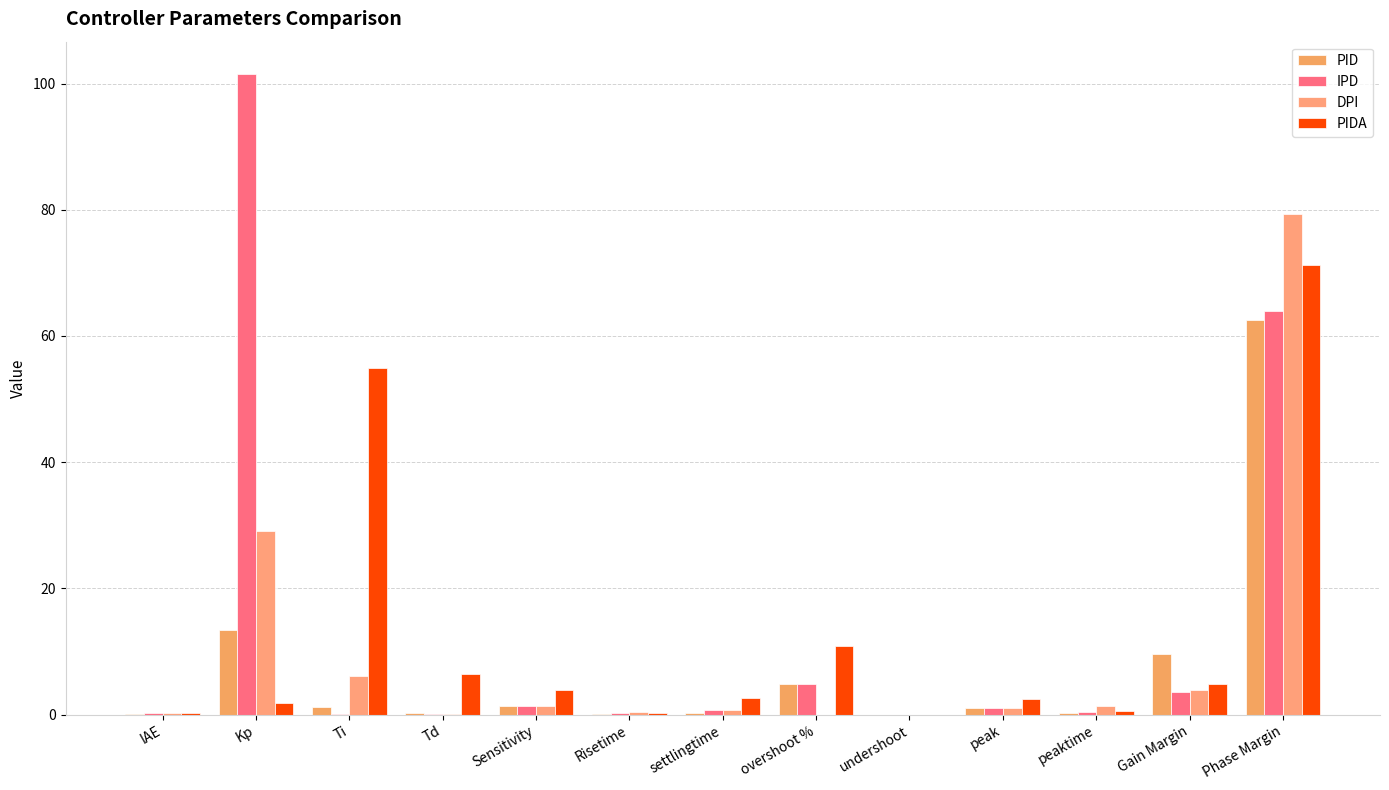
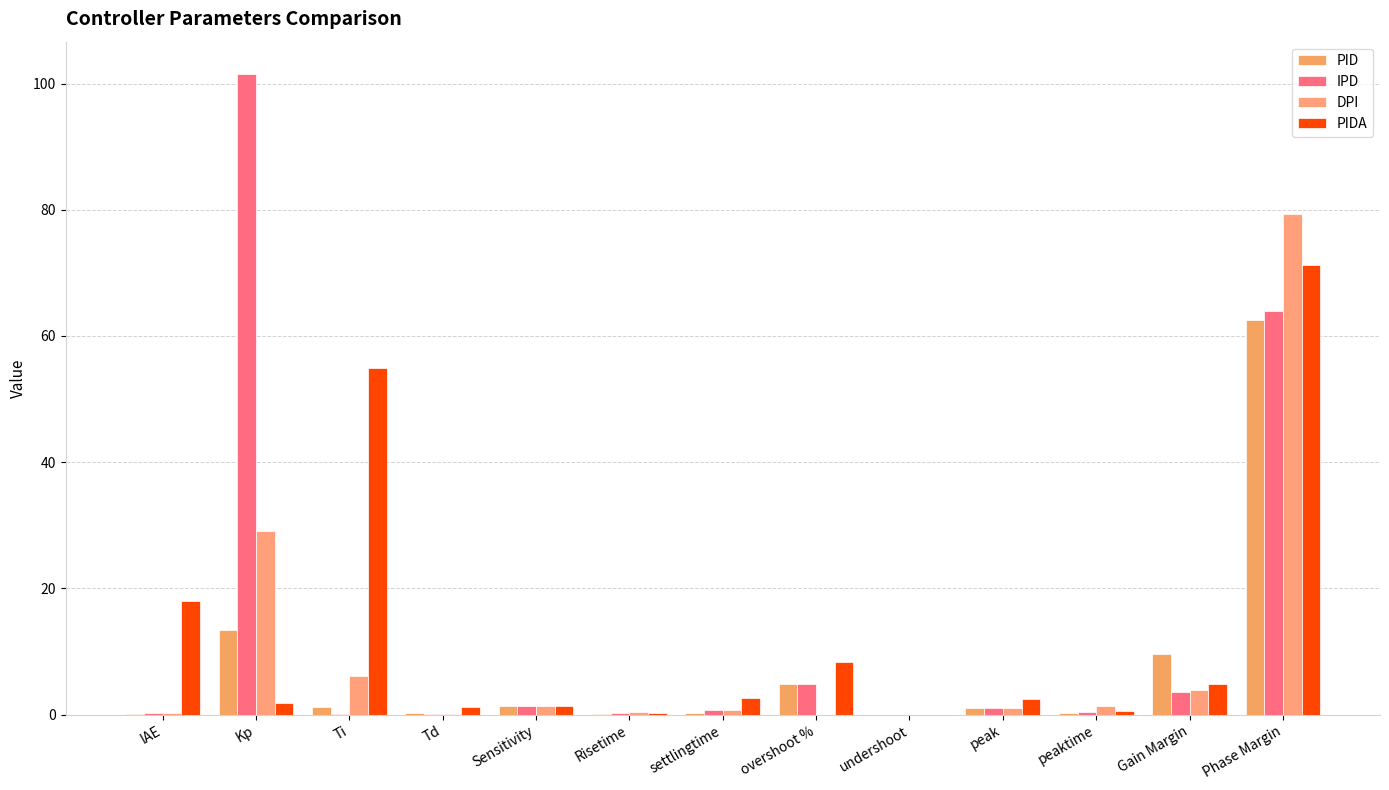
PIDA, IAE: 0 -> 18
PIDA, Td: 6 -> 1
PIDA, Sensitivity: 4 -> 1
PIDA, overshoot %: 11 -> 8
